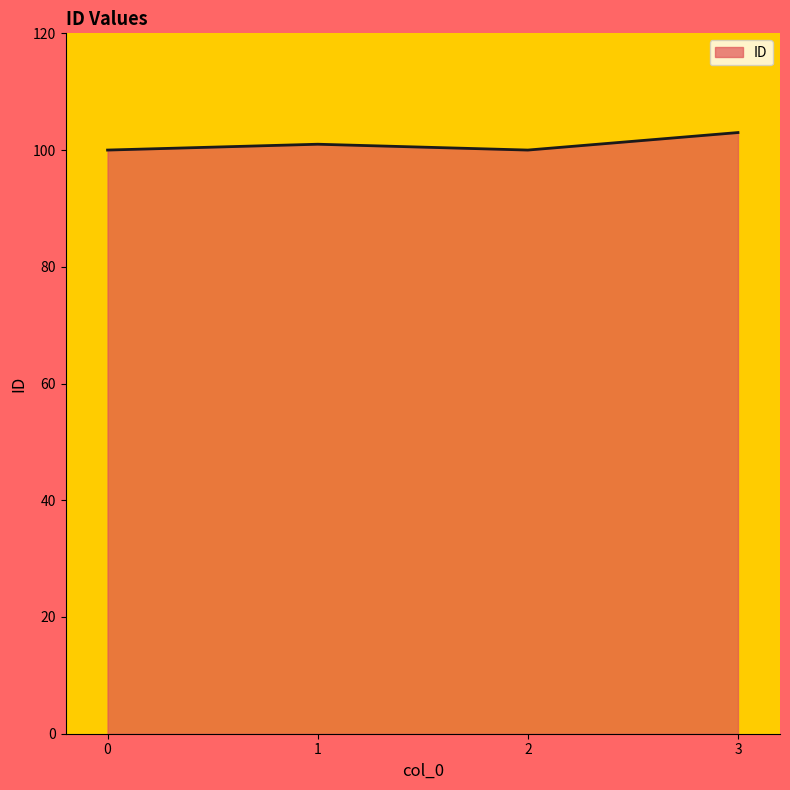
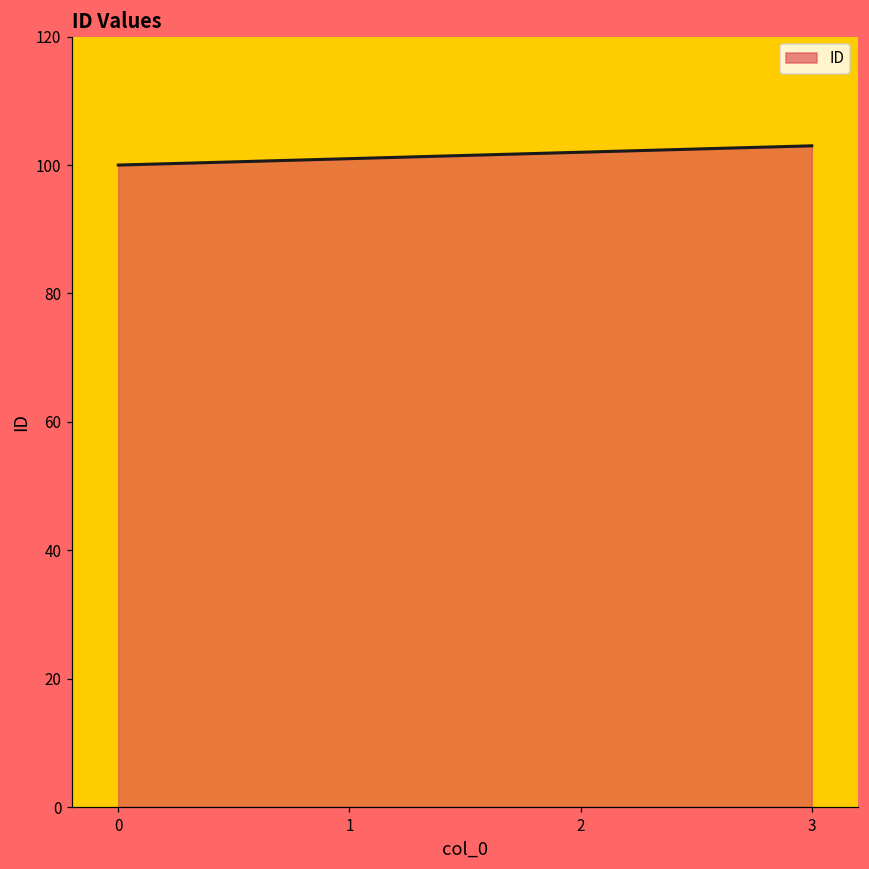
2: 100 -> 102
